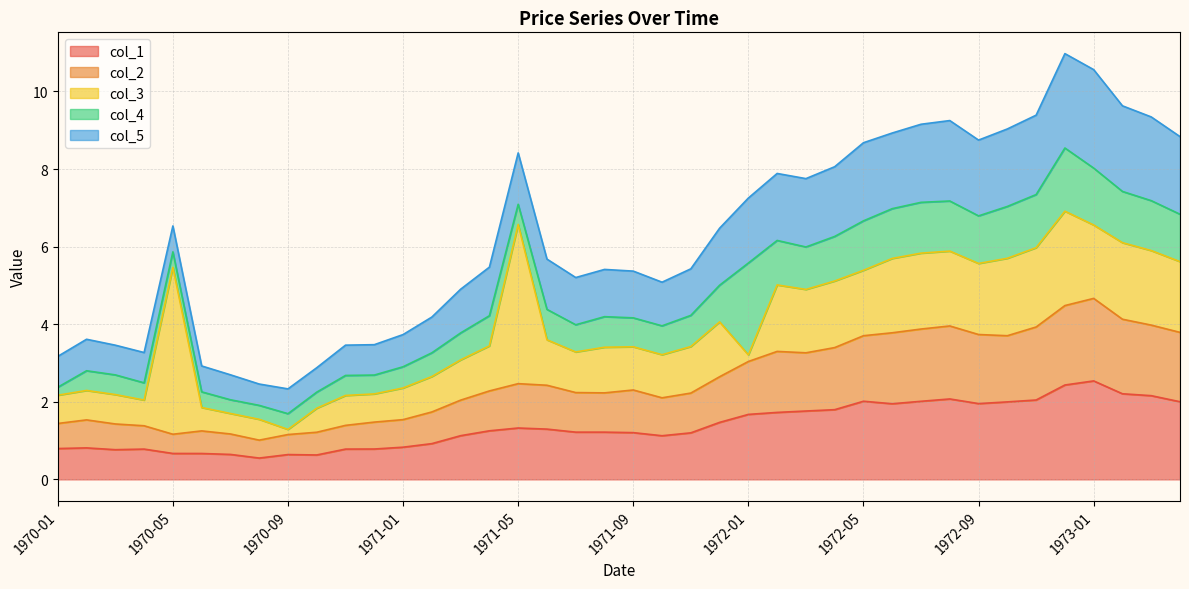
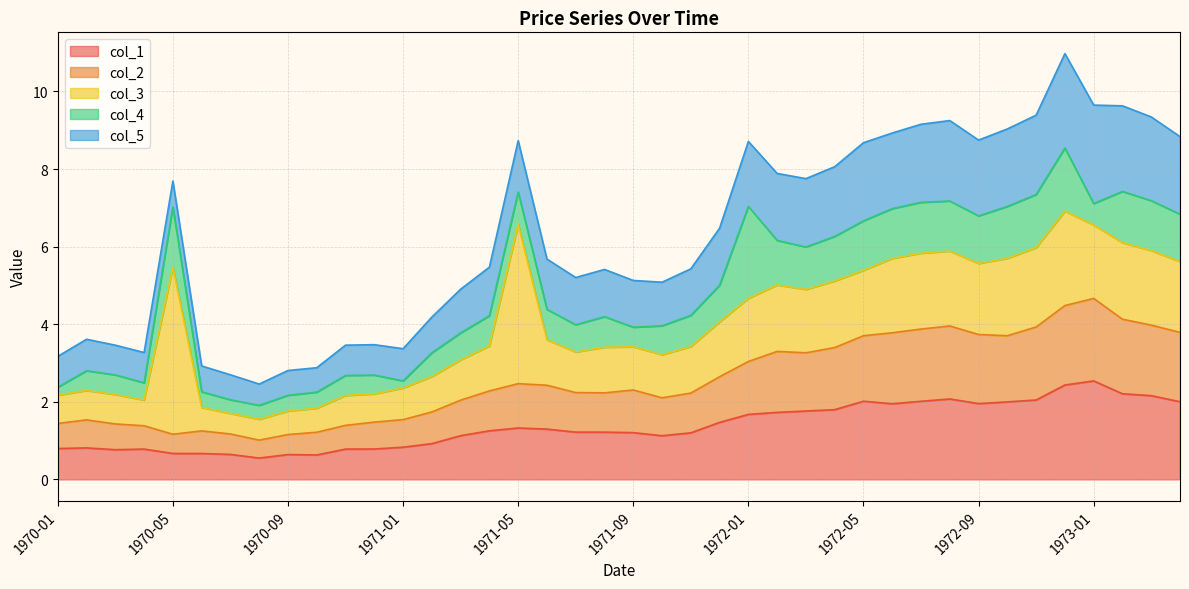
col_4, 1970-05: 0.4 -> 1.6
col_3, 1970-09: 0.1 -> 0.6
col_4, 1971-01: 0.5 -> 0.2
col_4, 1971-05: 0.5 -> 0.8
col_4, 1971-09: 0.7 -> 0.5
col_3, 1972-01: 0.2 -> 1.6
col_4, 1973-01: 1.5 -> 0.6
